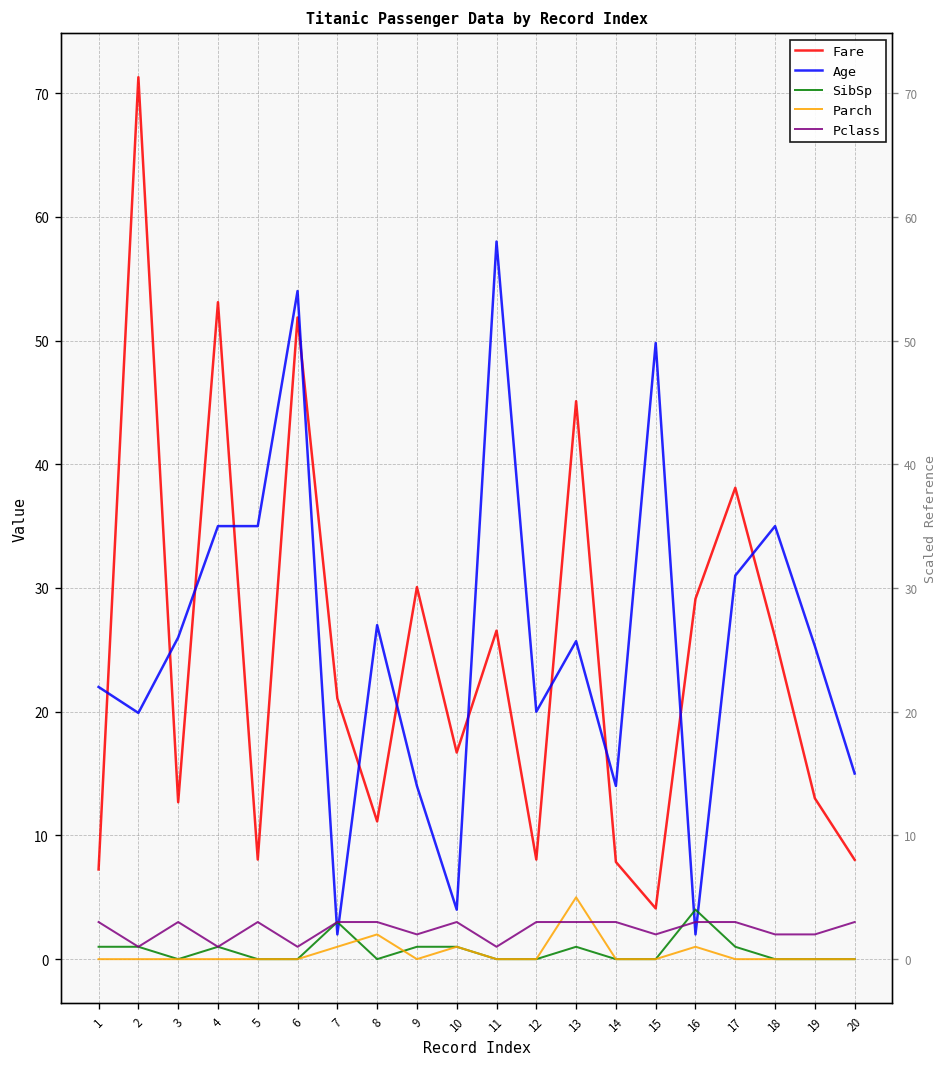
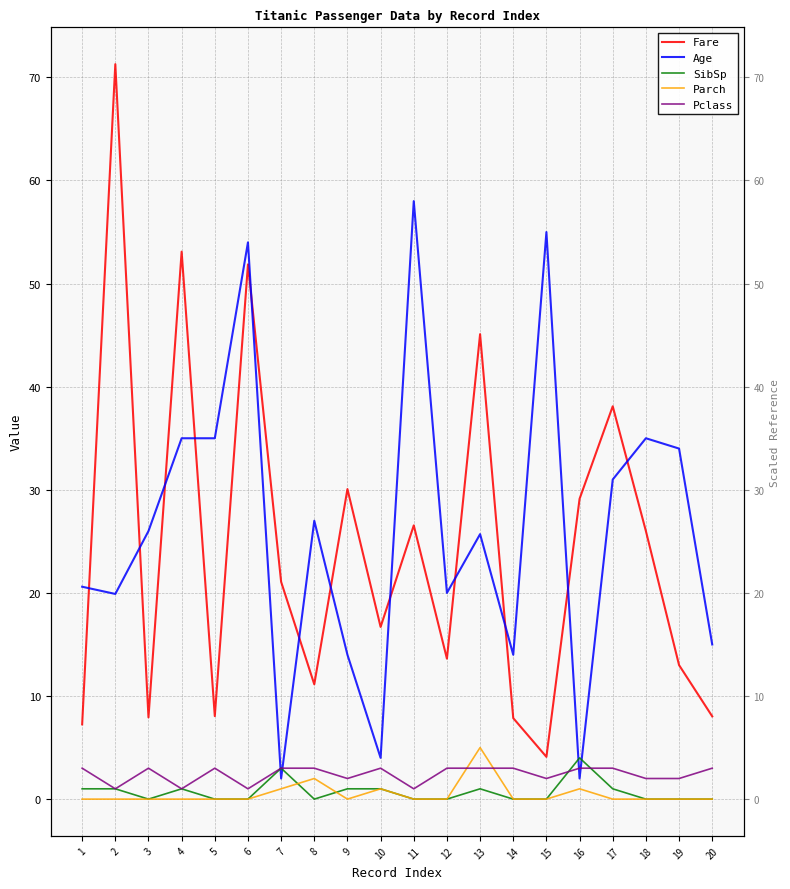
Age, 1: 22.0 -> 20.6
Fare, 3: 12.7 -> 7.9
Fare, 12: 8.1 -> 13.6
Age, 15: 49.8 -> 55.0
Age, 19: 25.3 -> 34.0
